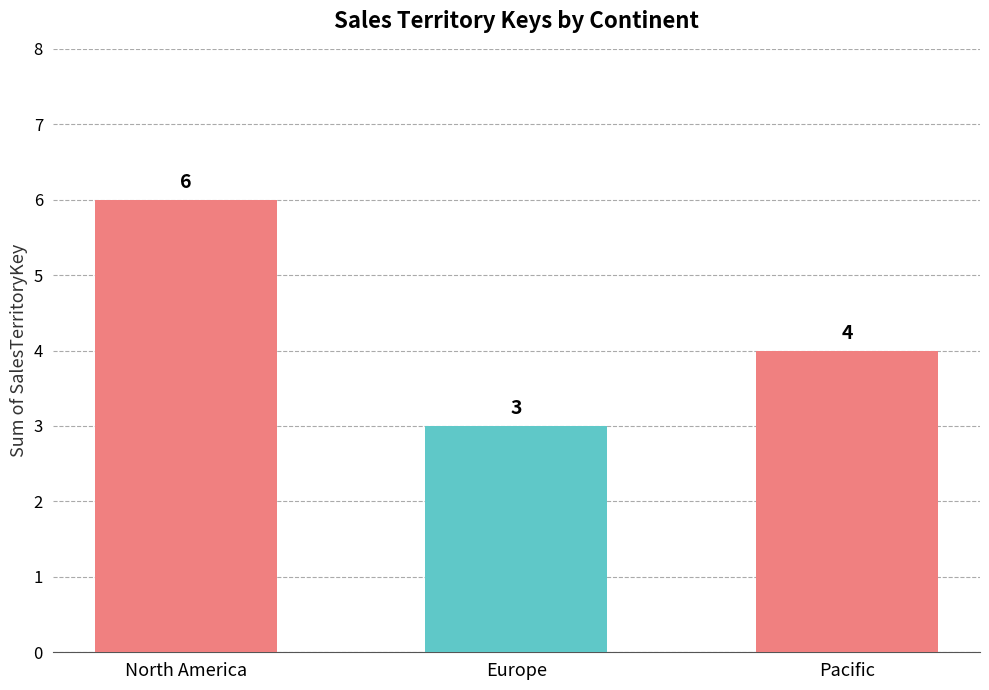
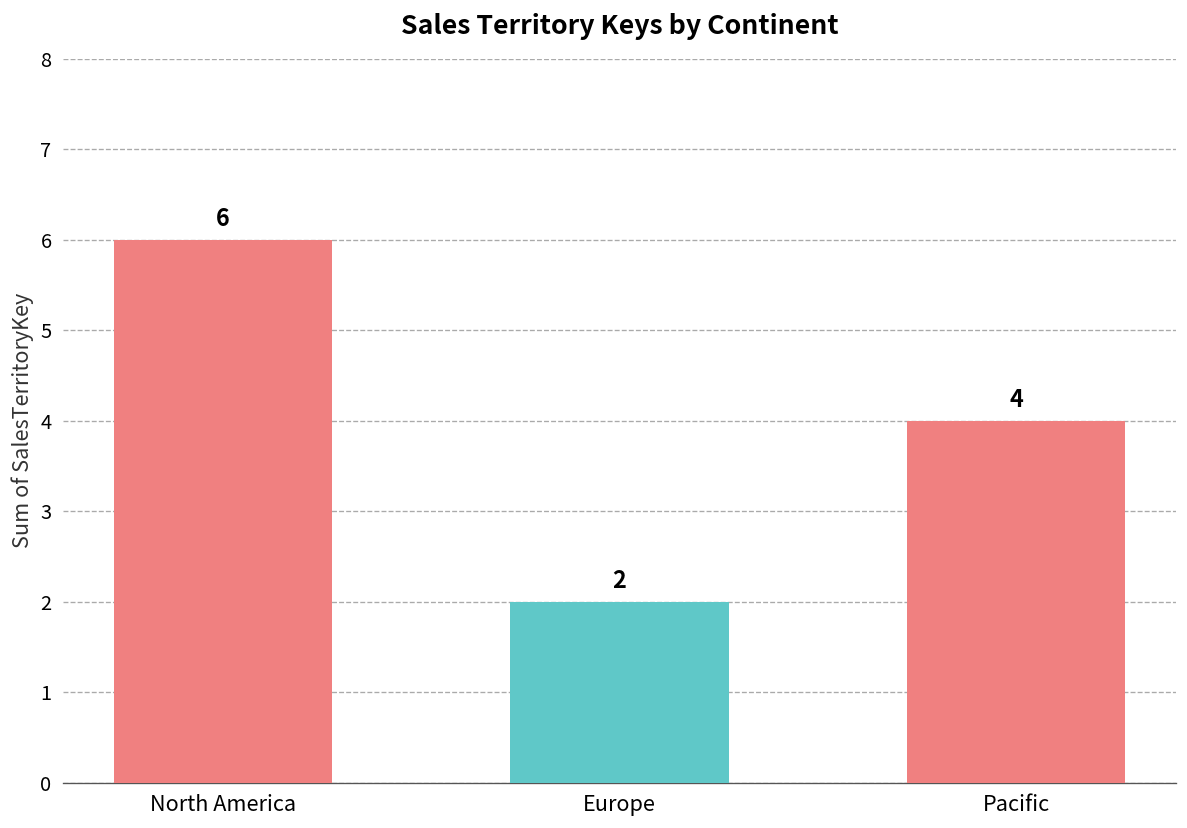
Europe: 3 -> 2
